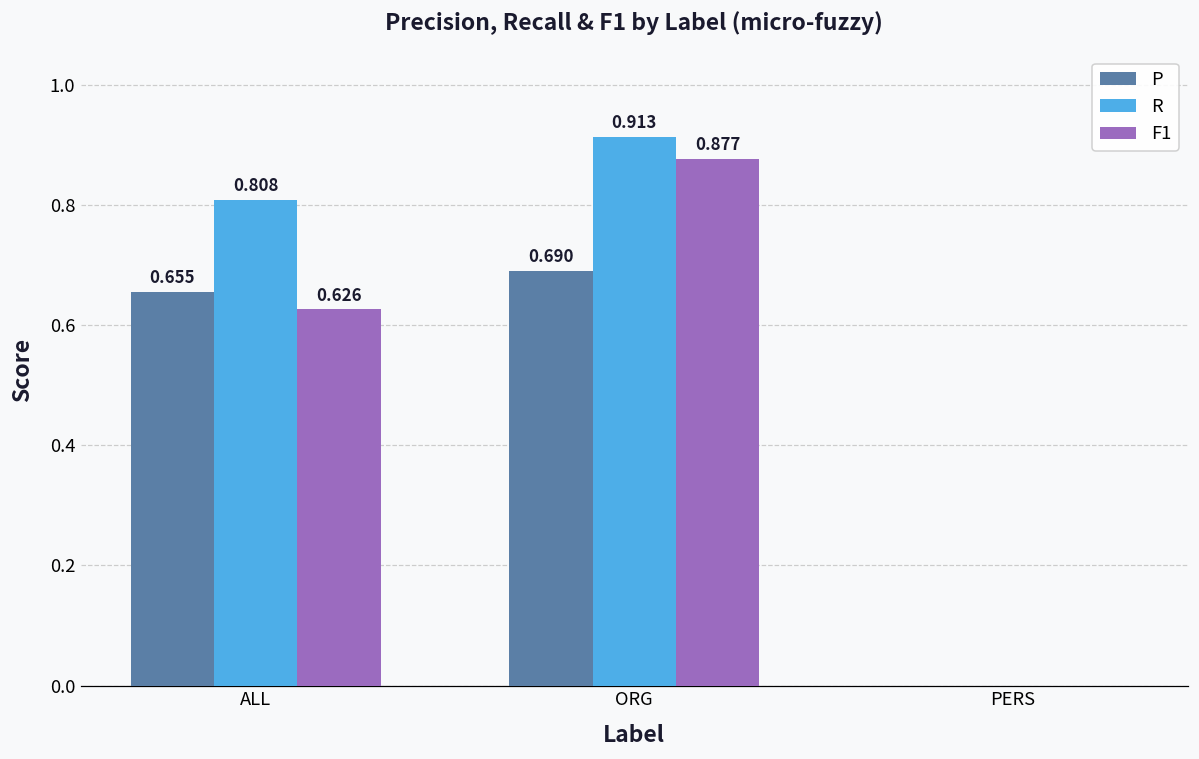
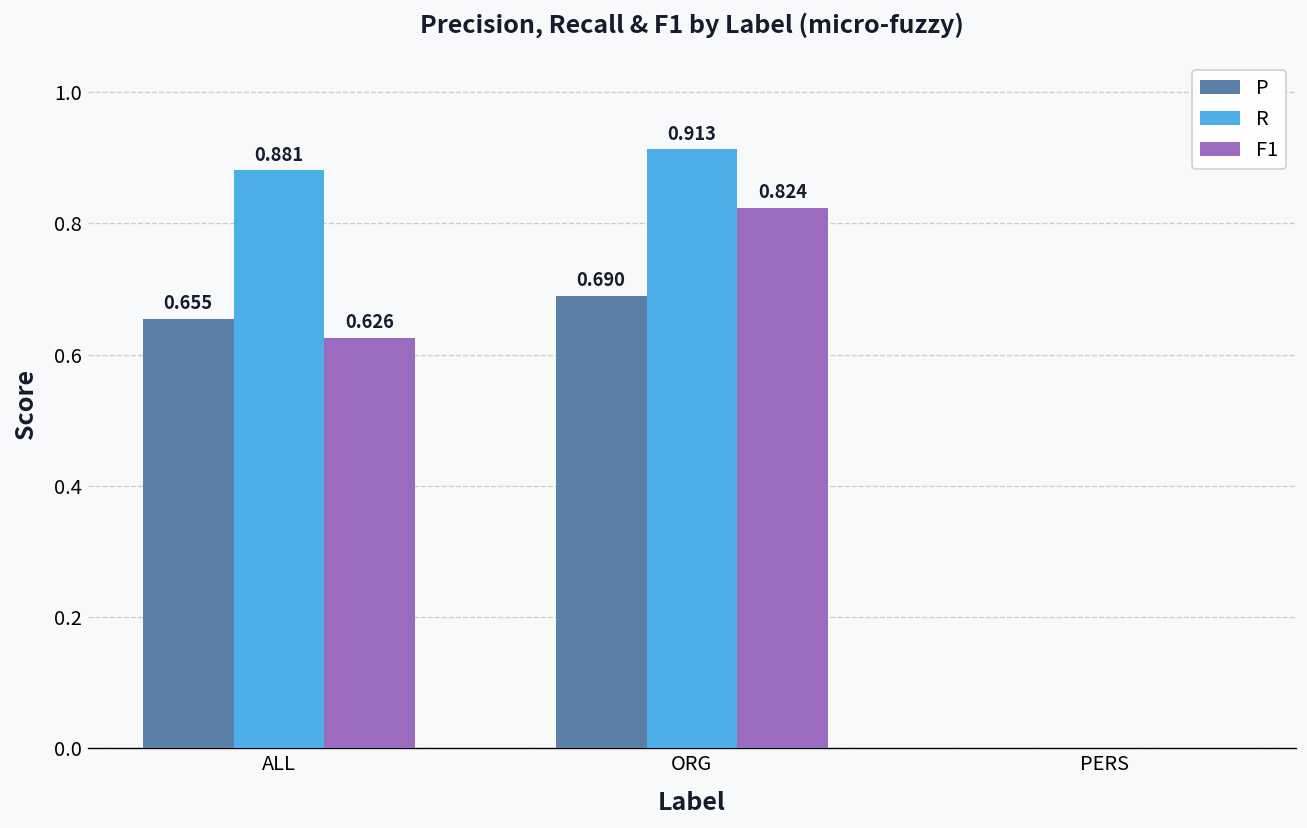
R, ALL: 0.808 -> 0.881
F1, ORG: 0.877 -> 0.824
